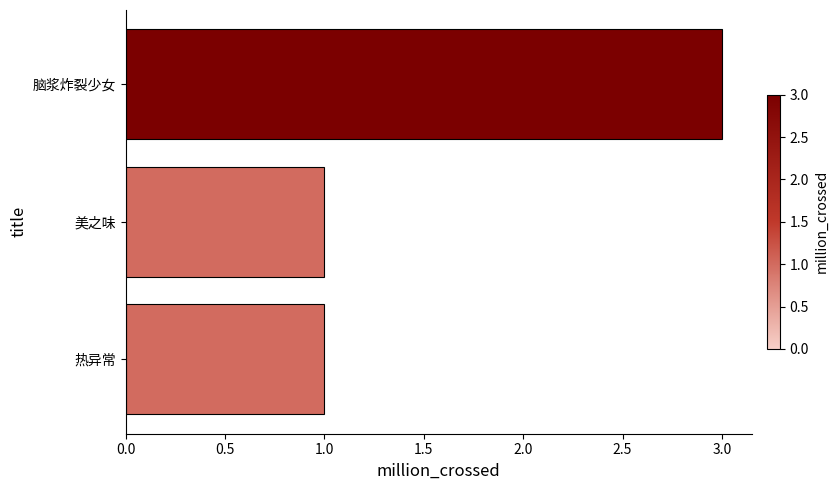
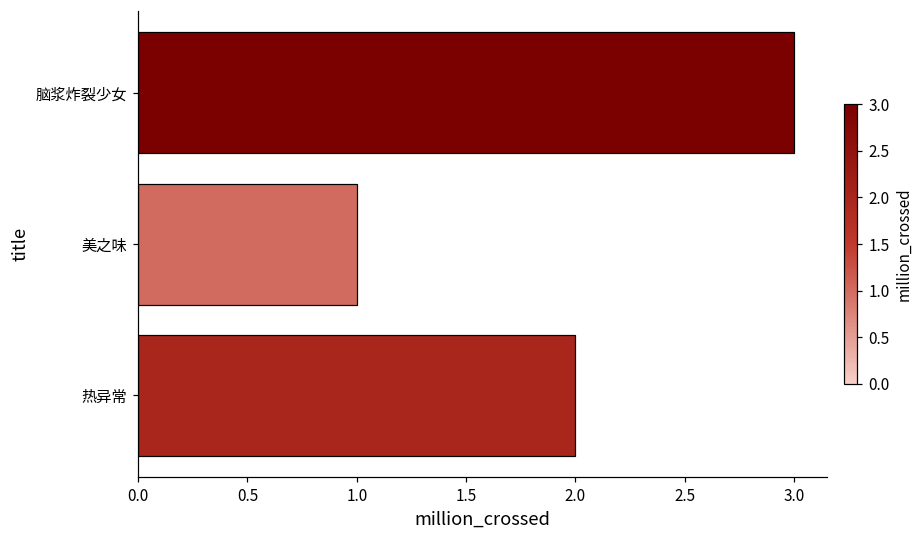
热异常: 1 -> 2
